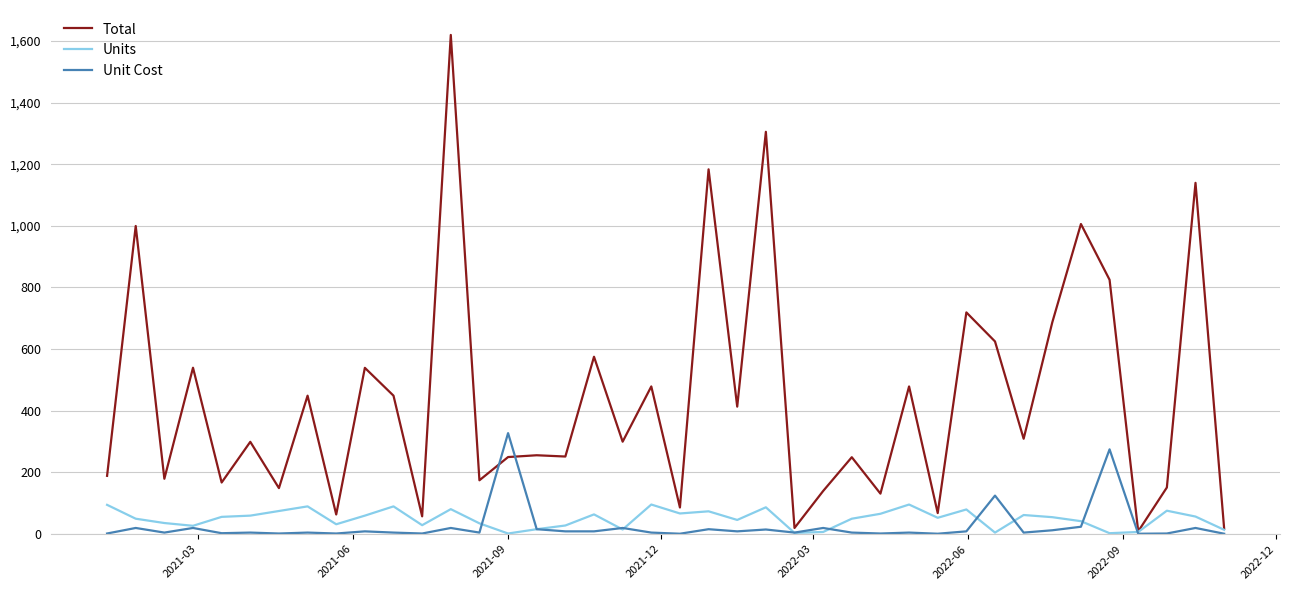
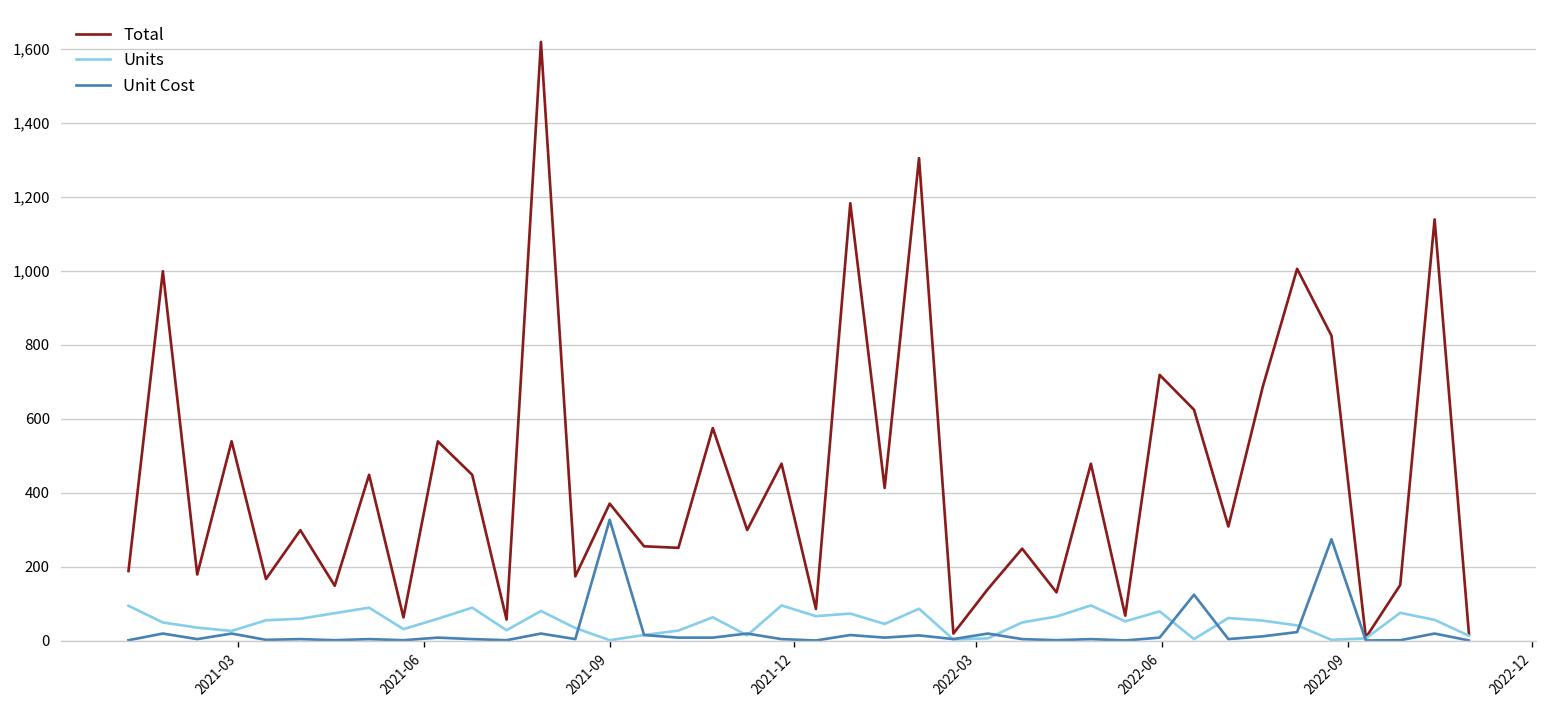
Total, 2021-09: 250 -> 370
